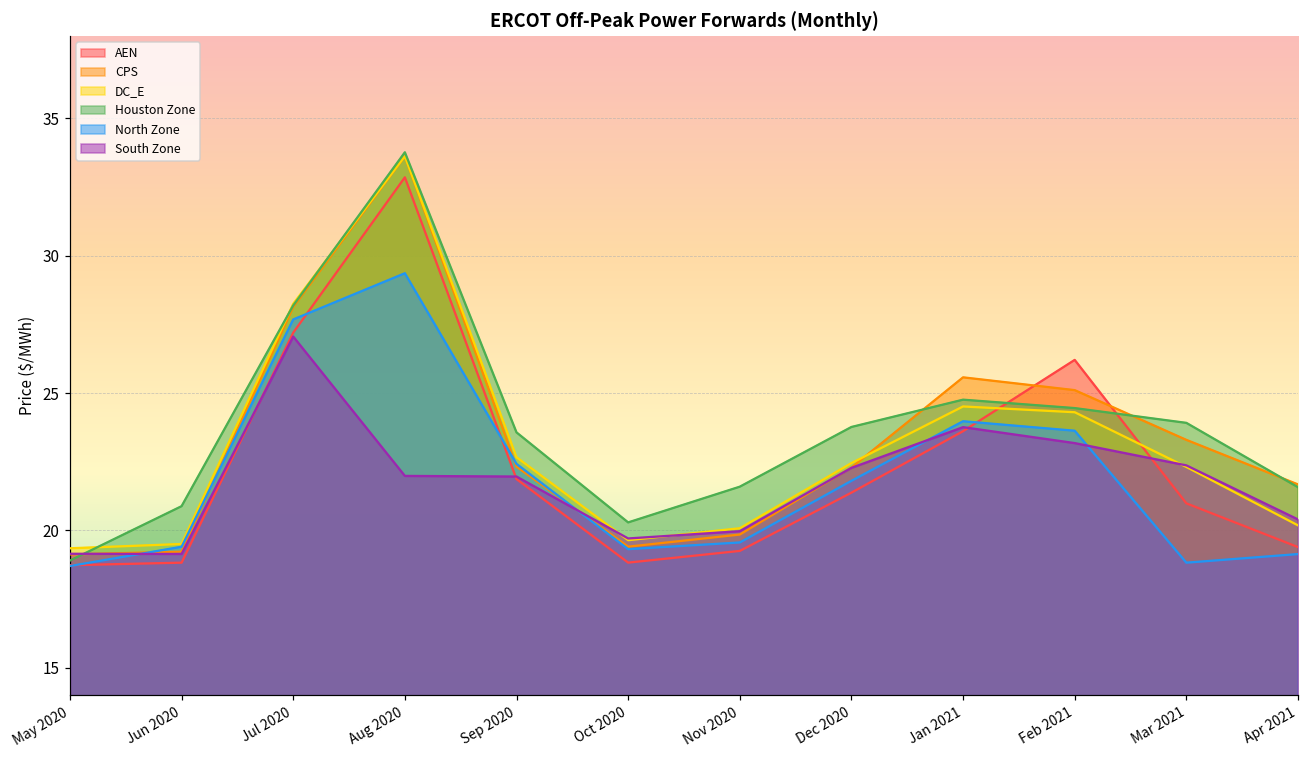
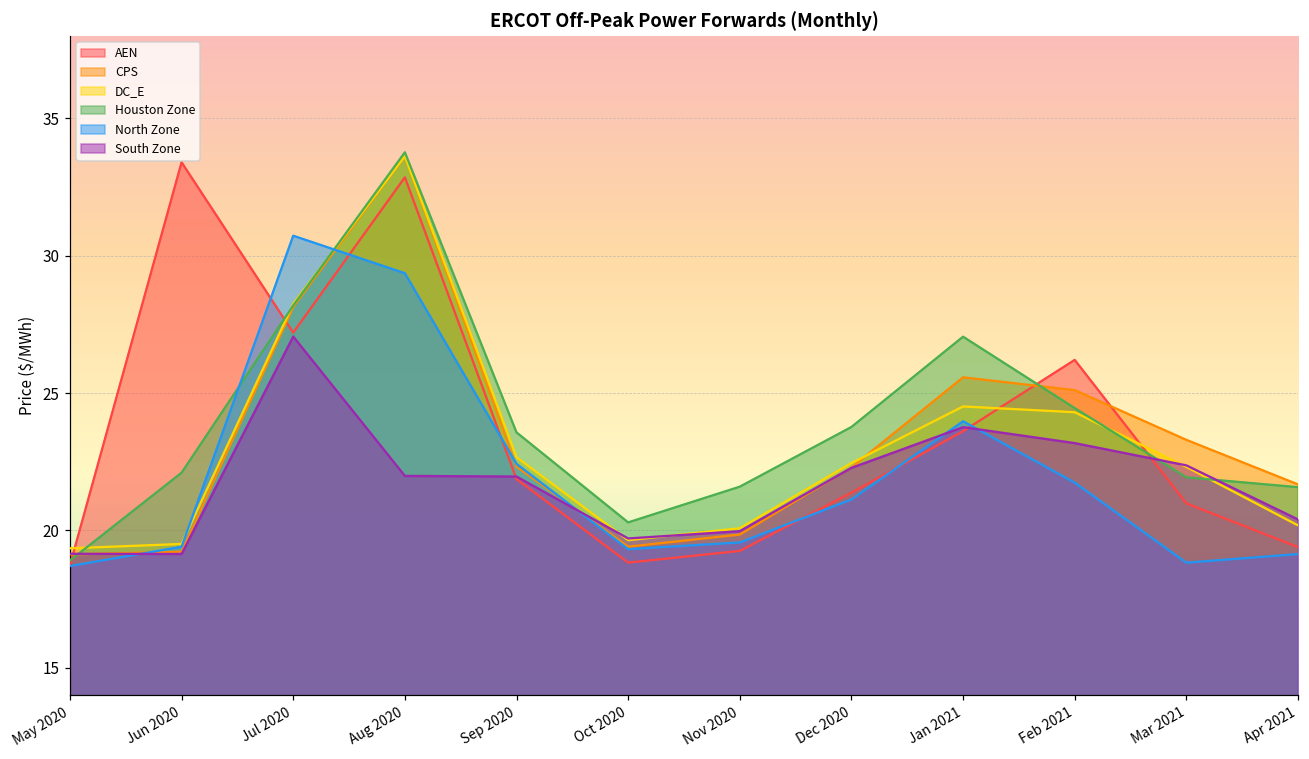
AEN, Jun 2020: 18.8 -> 33.4
Houston Zone, Jun 2020: 20.9 -> 22.1
North Zone, Jul 2020: 27.7 -> 30.7
North Zone, Dec 2020: 21.8 -> 21.1
Houston Zone, Jan 2021: 24.8 -> 27.1
North Zone, Feb 2021: 23.6 -> 21.7
Houston Zone, Mar 2021: 23.9 -> 21.9
